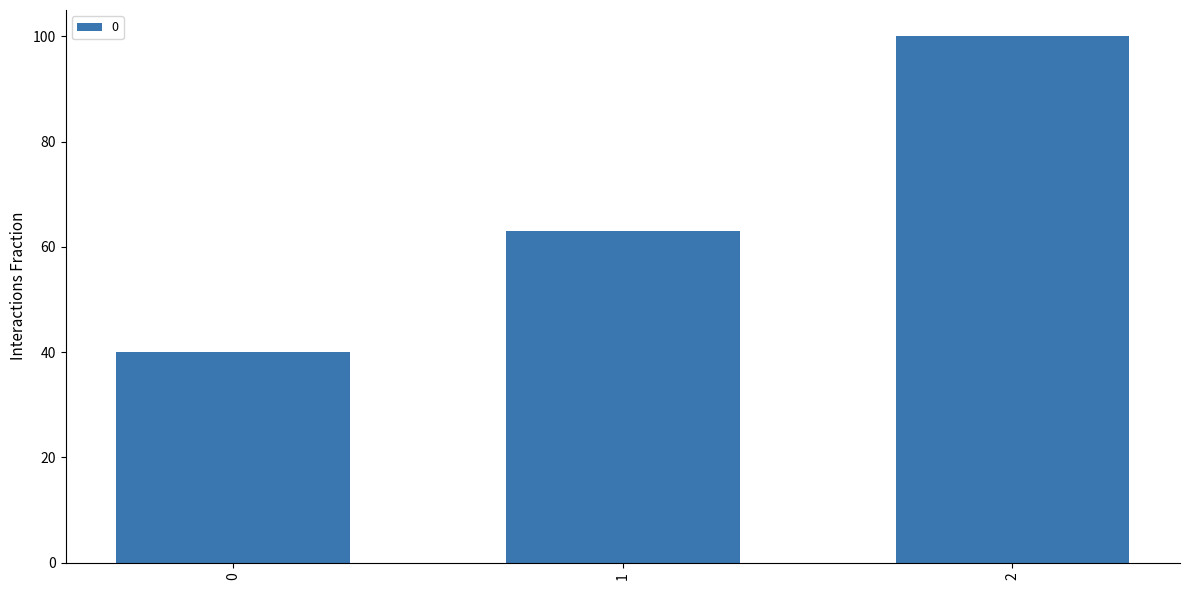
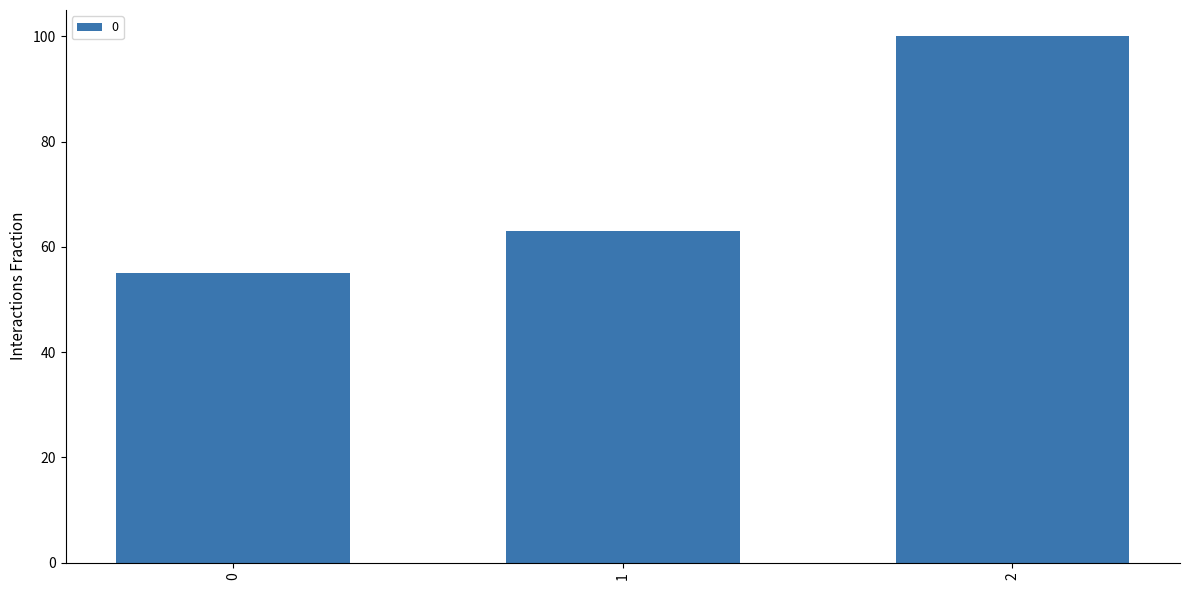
0: 40 -> 55
